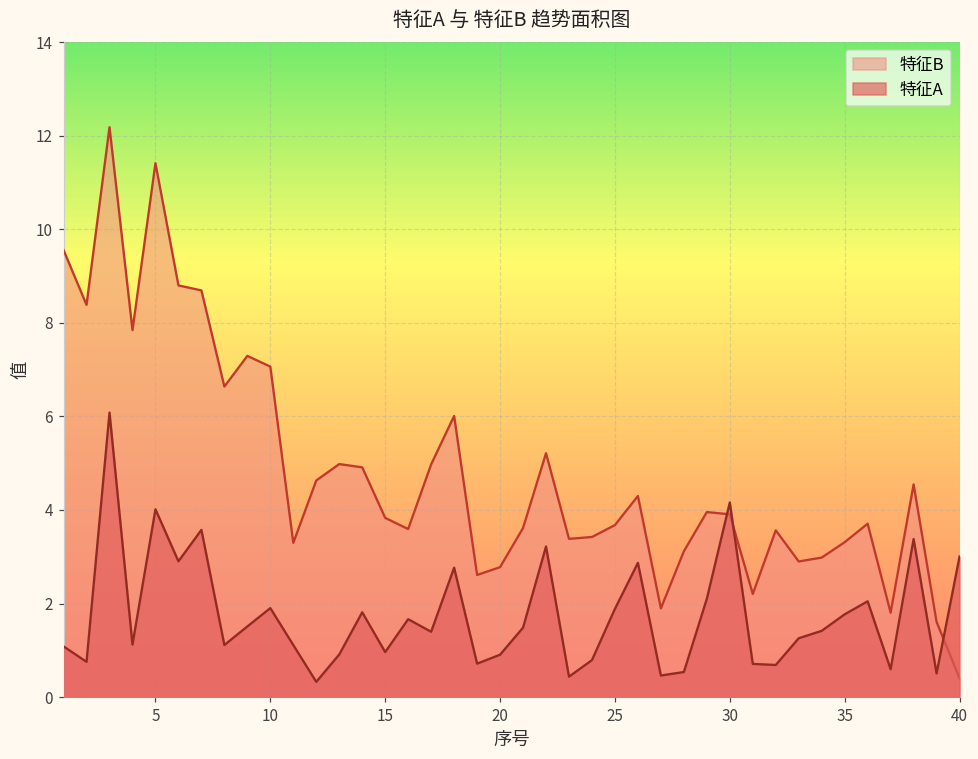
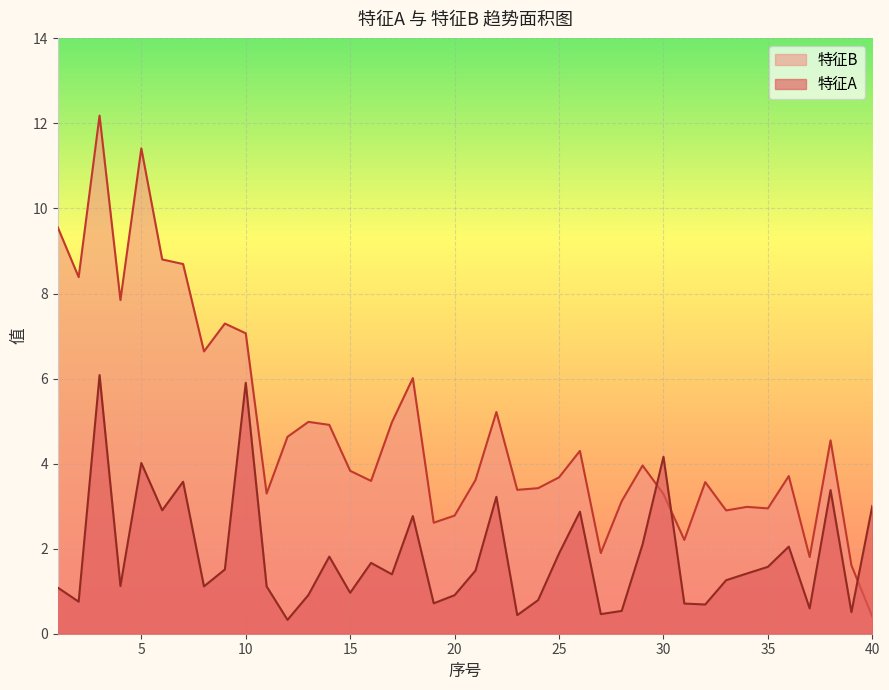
特征A, 10: 1.9 -> 5.9
特征B, 30: 3.9 -> 3.3
特征B, 35: 3.3 -> 2.9
特征A, 35: 1.8 -> 1.6
